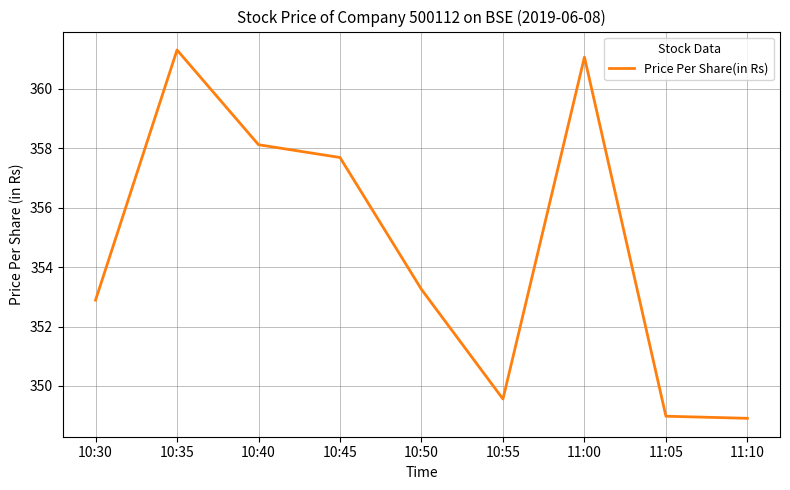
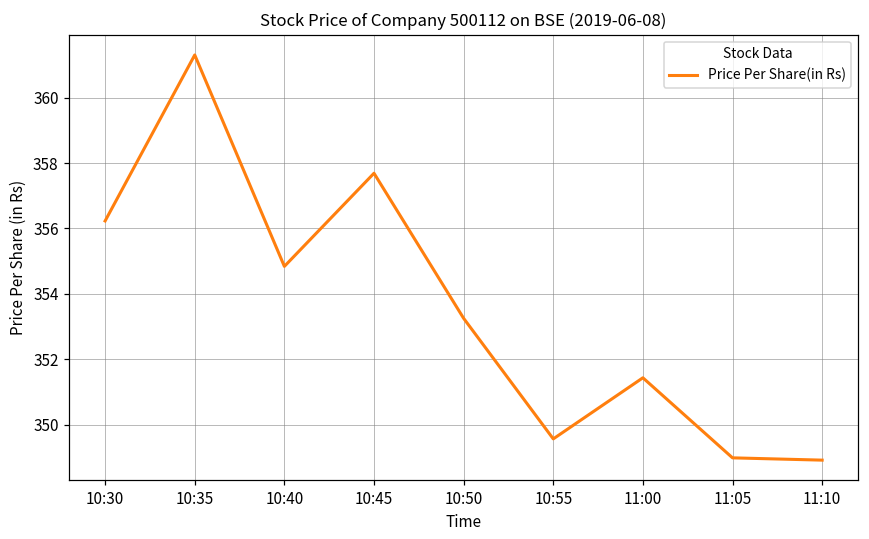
10:30: 352.9 -> 356.2
10:40: 358.1 -> 354.8
11:00: 361.1 -> 351.4
